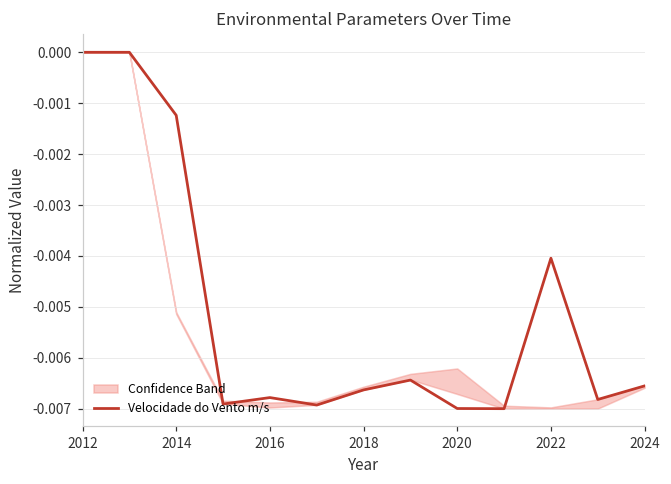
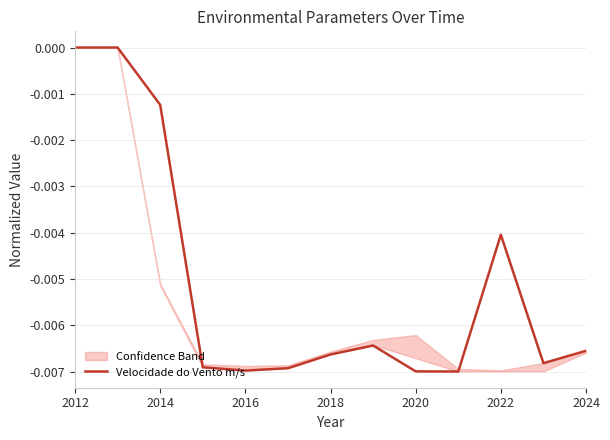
Velocidade do Vento m/s, 2016: -0.0068 -> -0.0070
